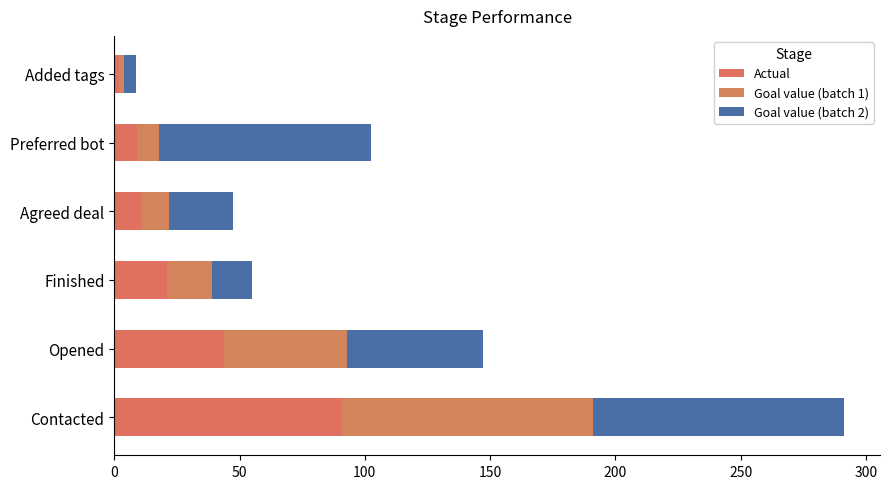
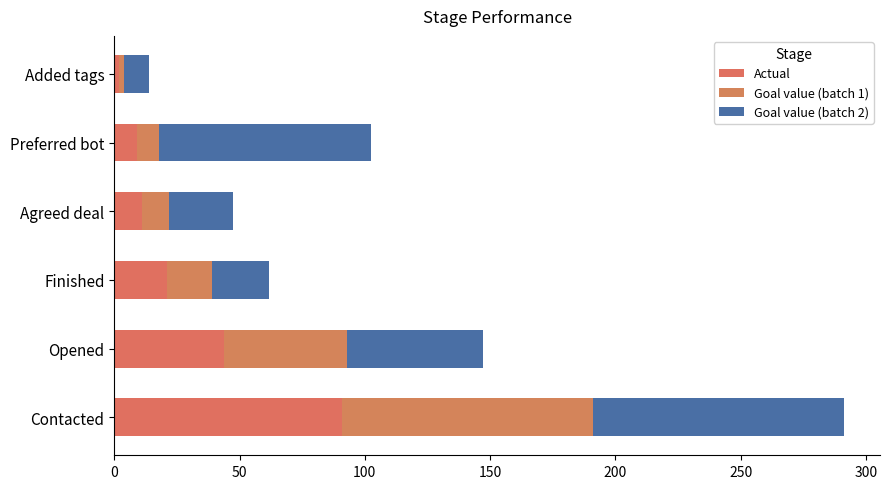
Goal value (batch 2), Added tags: 5 -> 10
Goal value (batch 2), Finished: 16 -> 23
